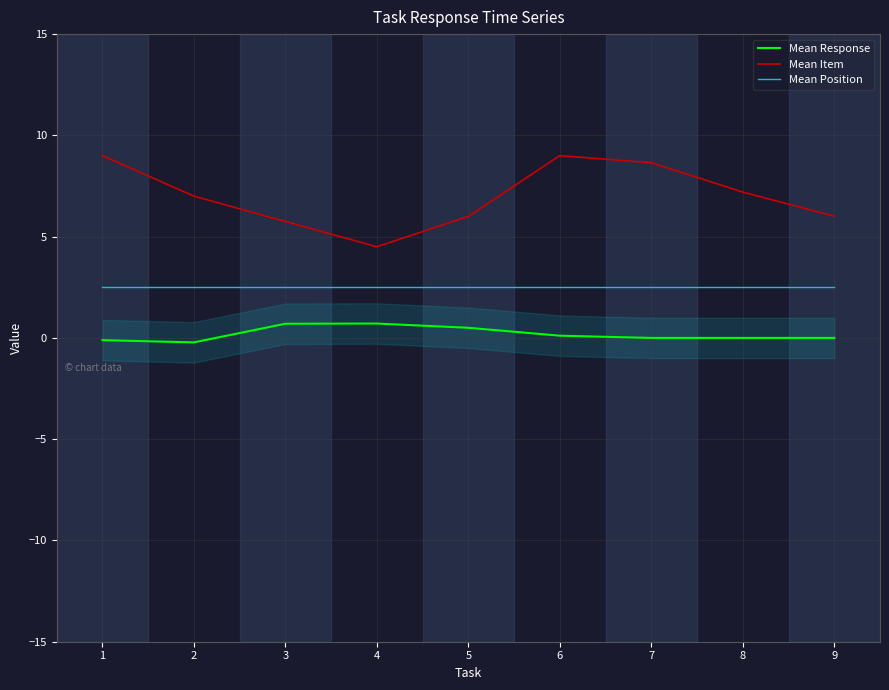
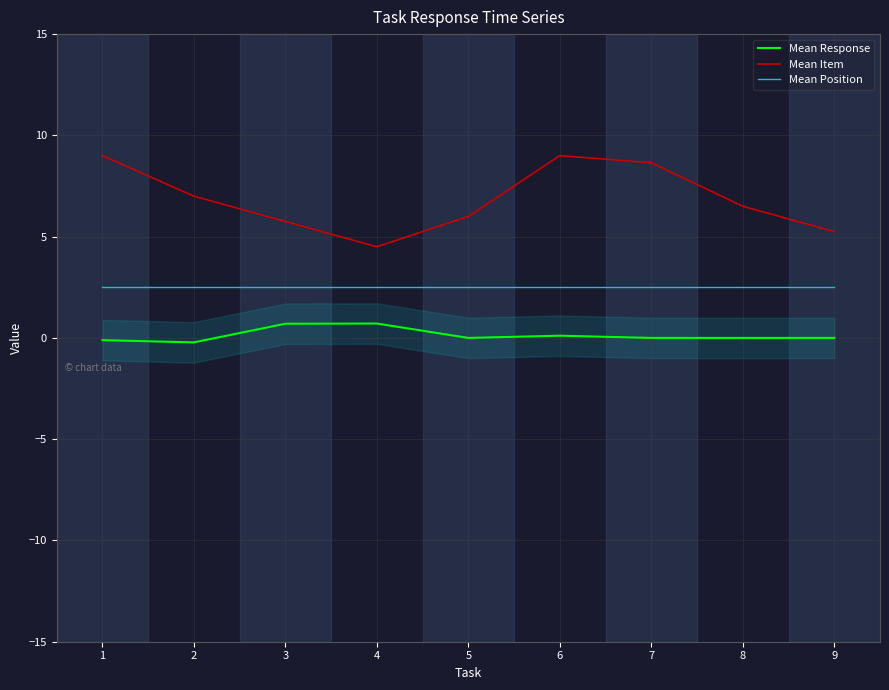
Mean Response, 5: 0.5 -> 0.0
Mean Item, 8: 7.2 -> 6.5
Mean Item, 9: 6.0 -> 5.3
